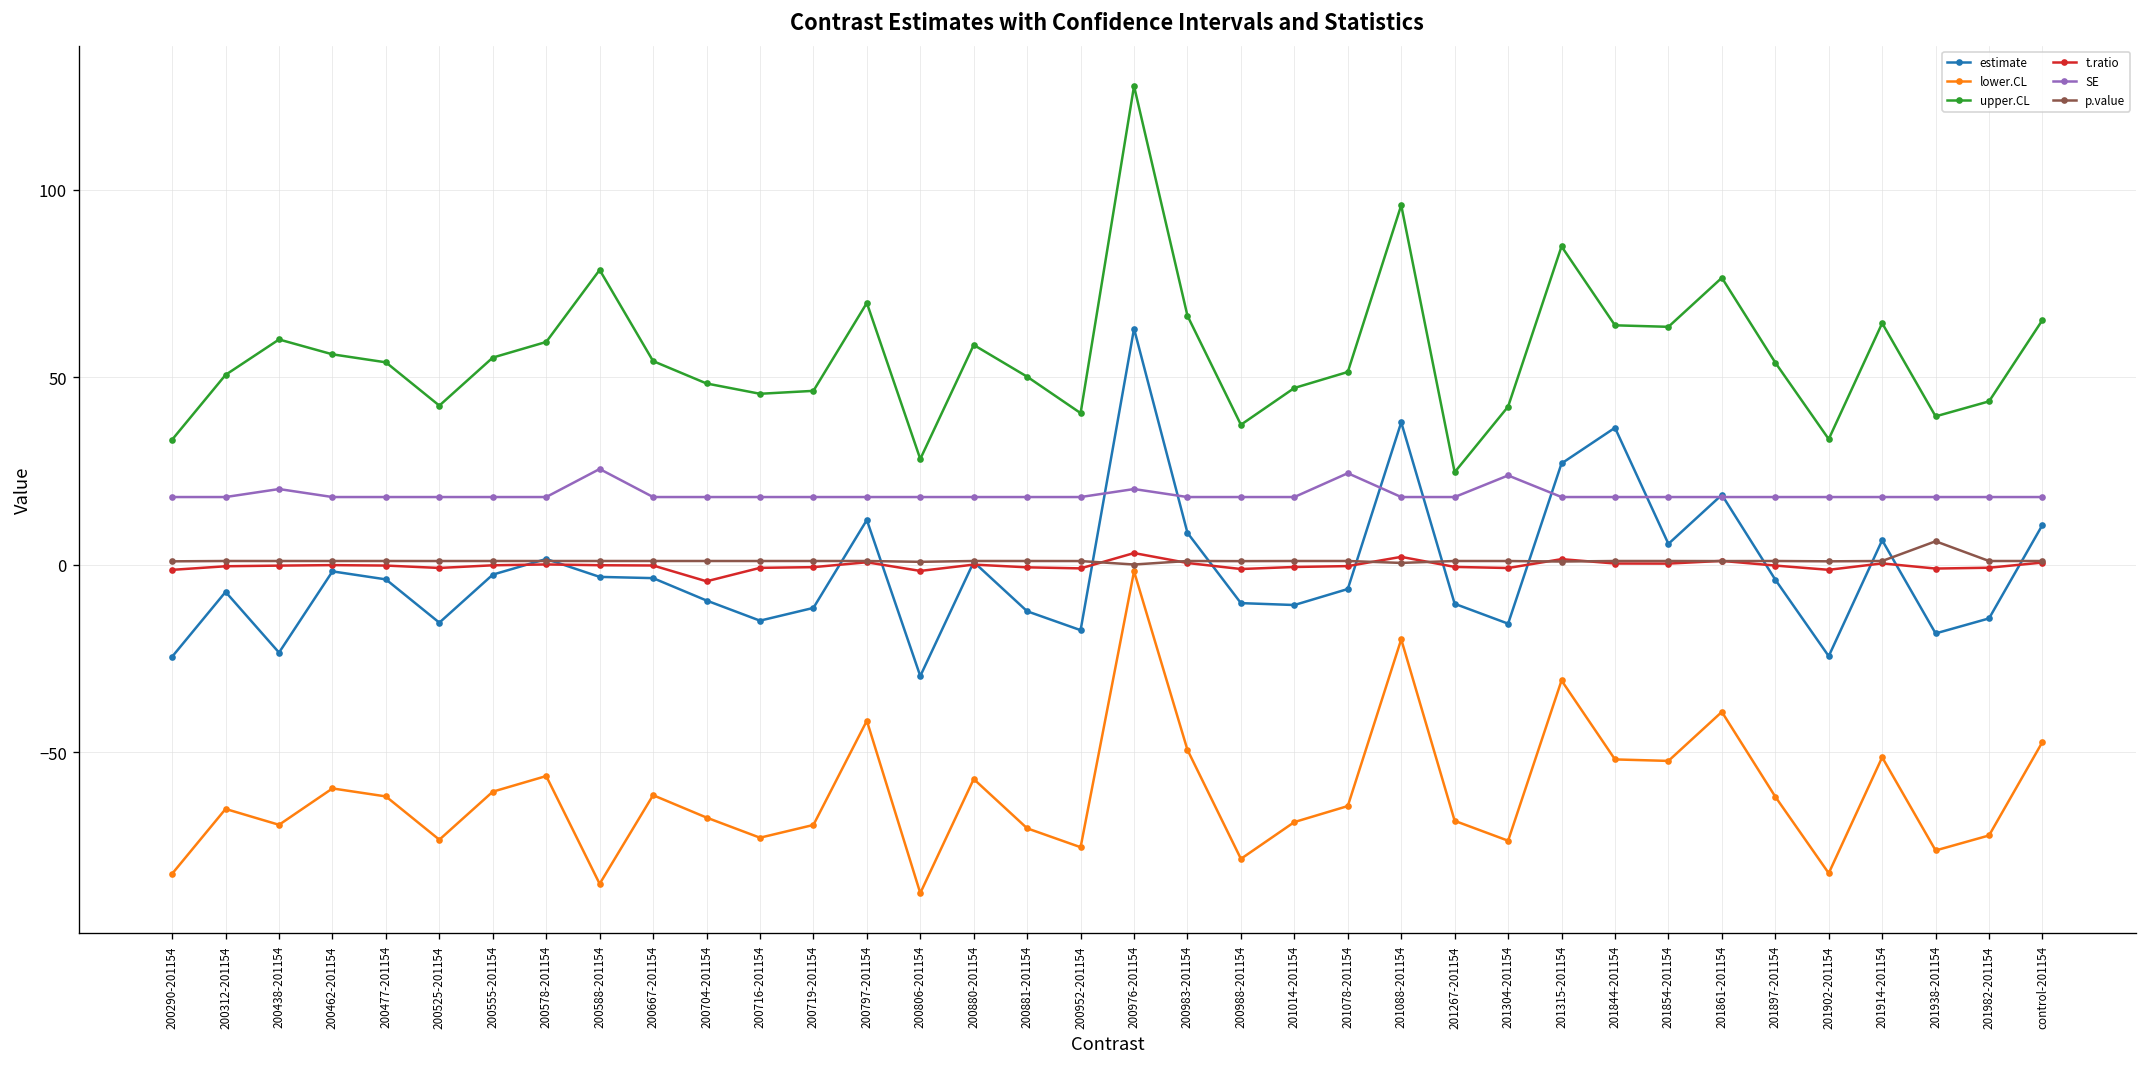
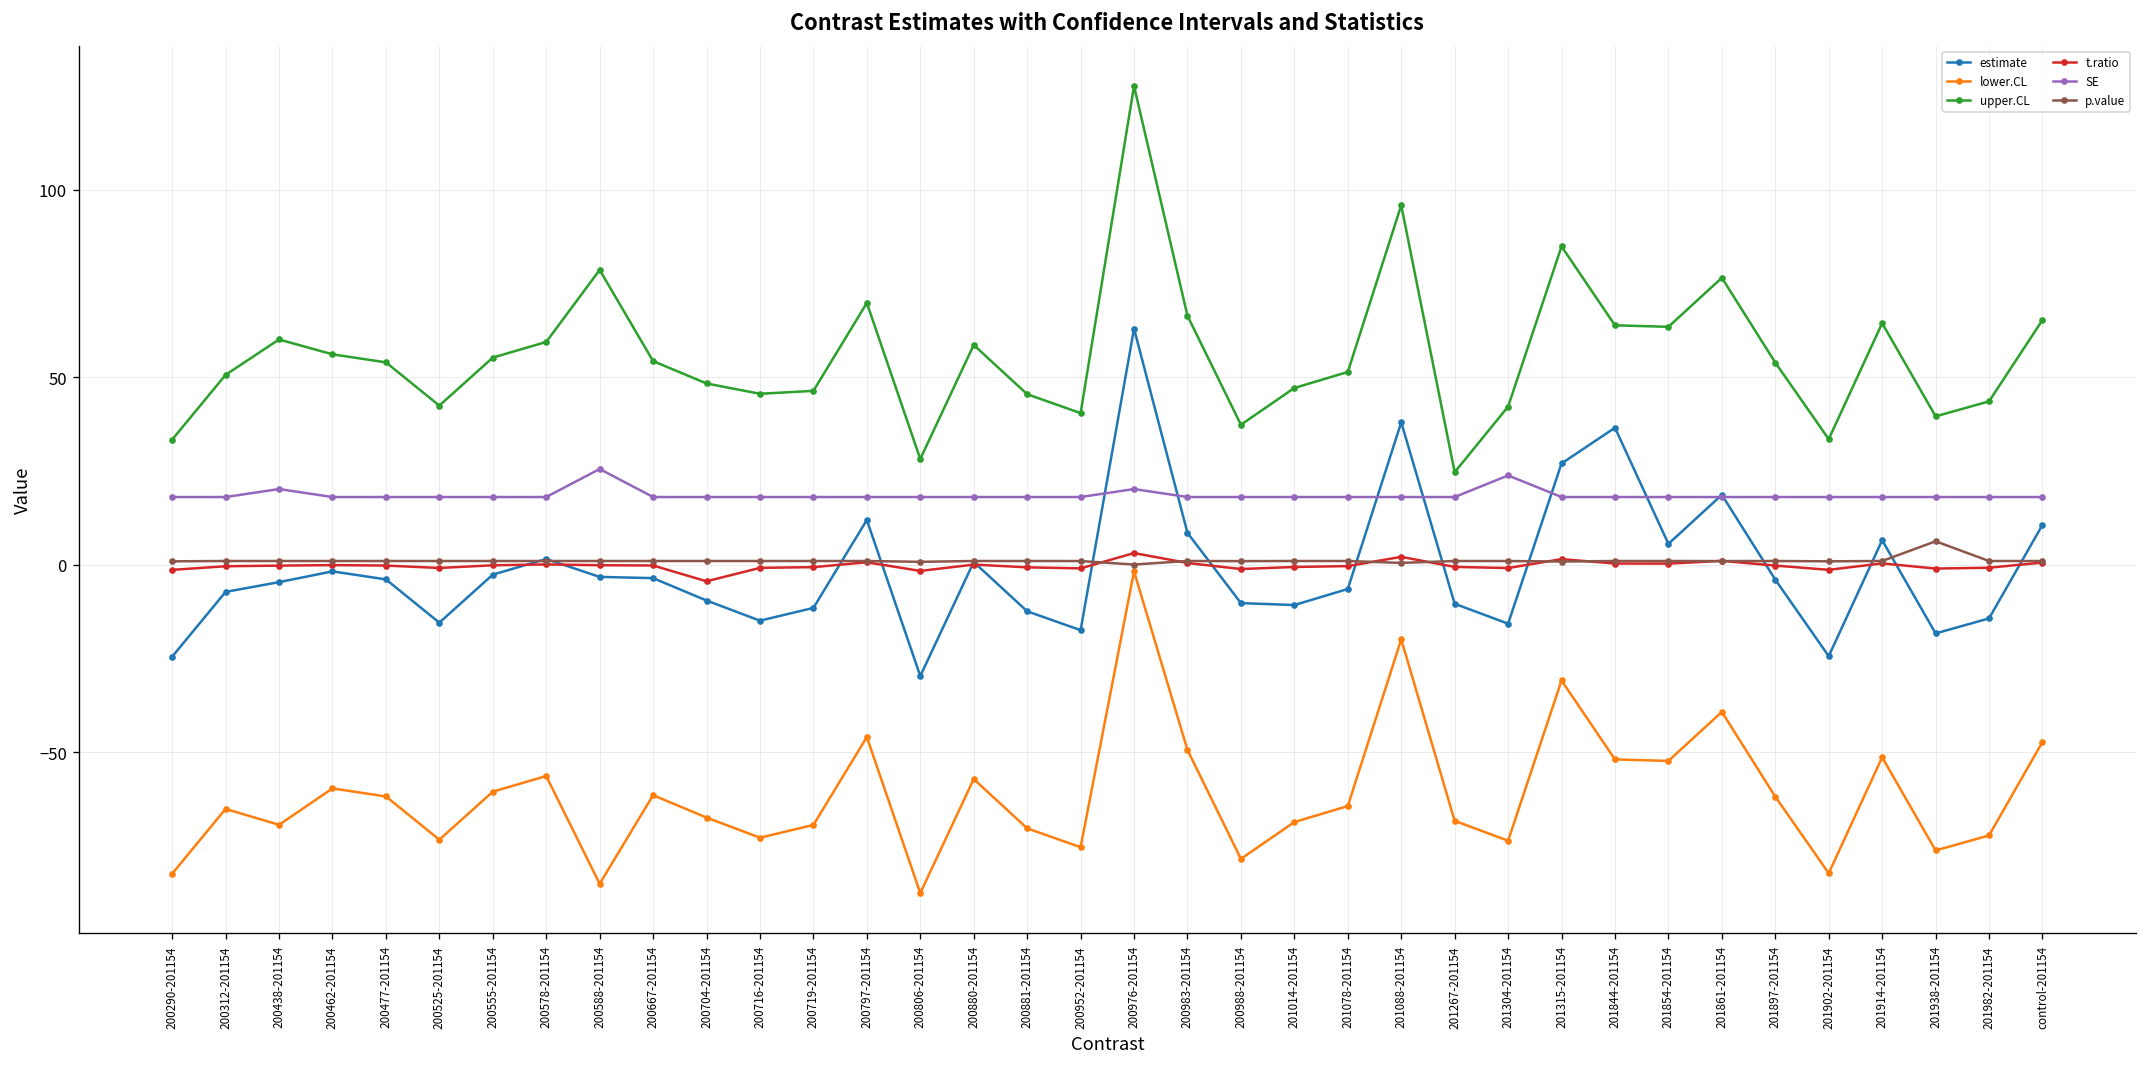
estimate, 200438-201154: -23 -> -5
lower.CL, 200797-201154: -42 -> -46
upper.CL, 200881-201154: 50 -> 45
SE, 201078-201154: 24 -> 18
